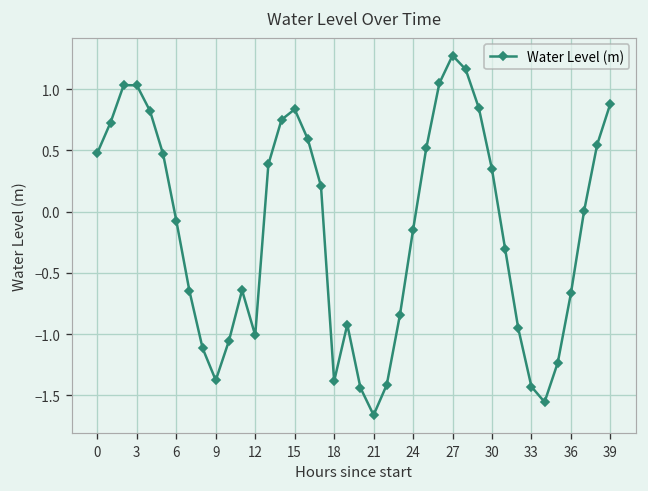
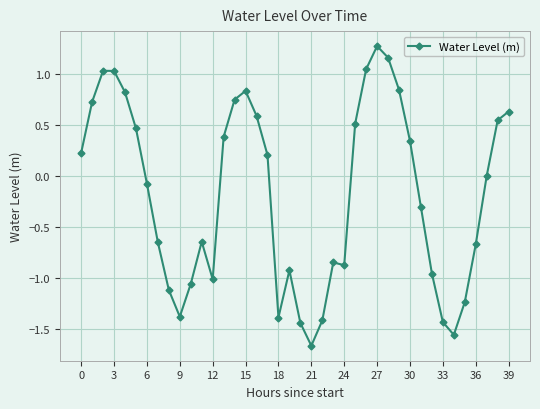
0: 0.48 -> 0.23
24: -0.15 -> -0.87
39: 0.88 -> 0.63
